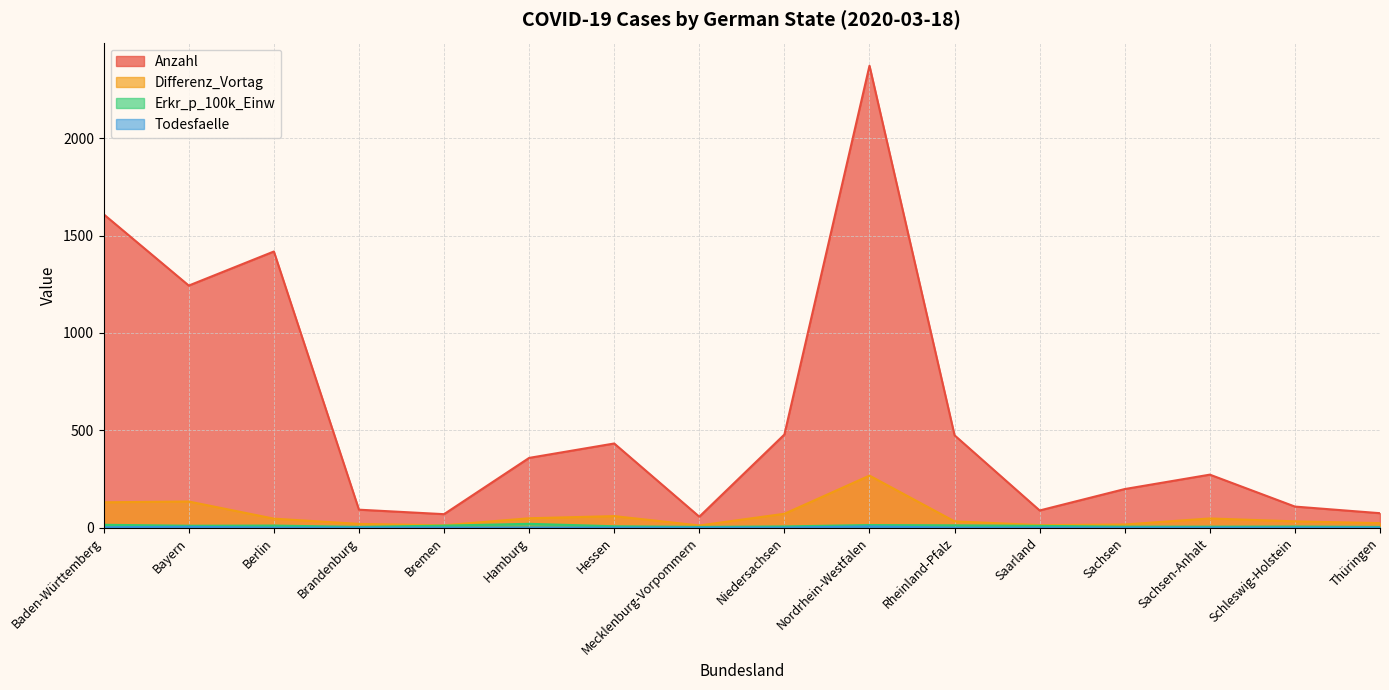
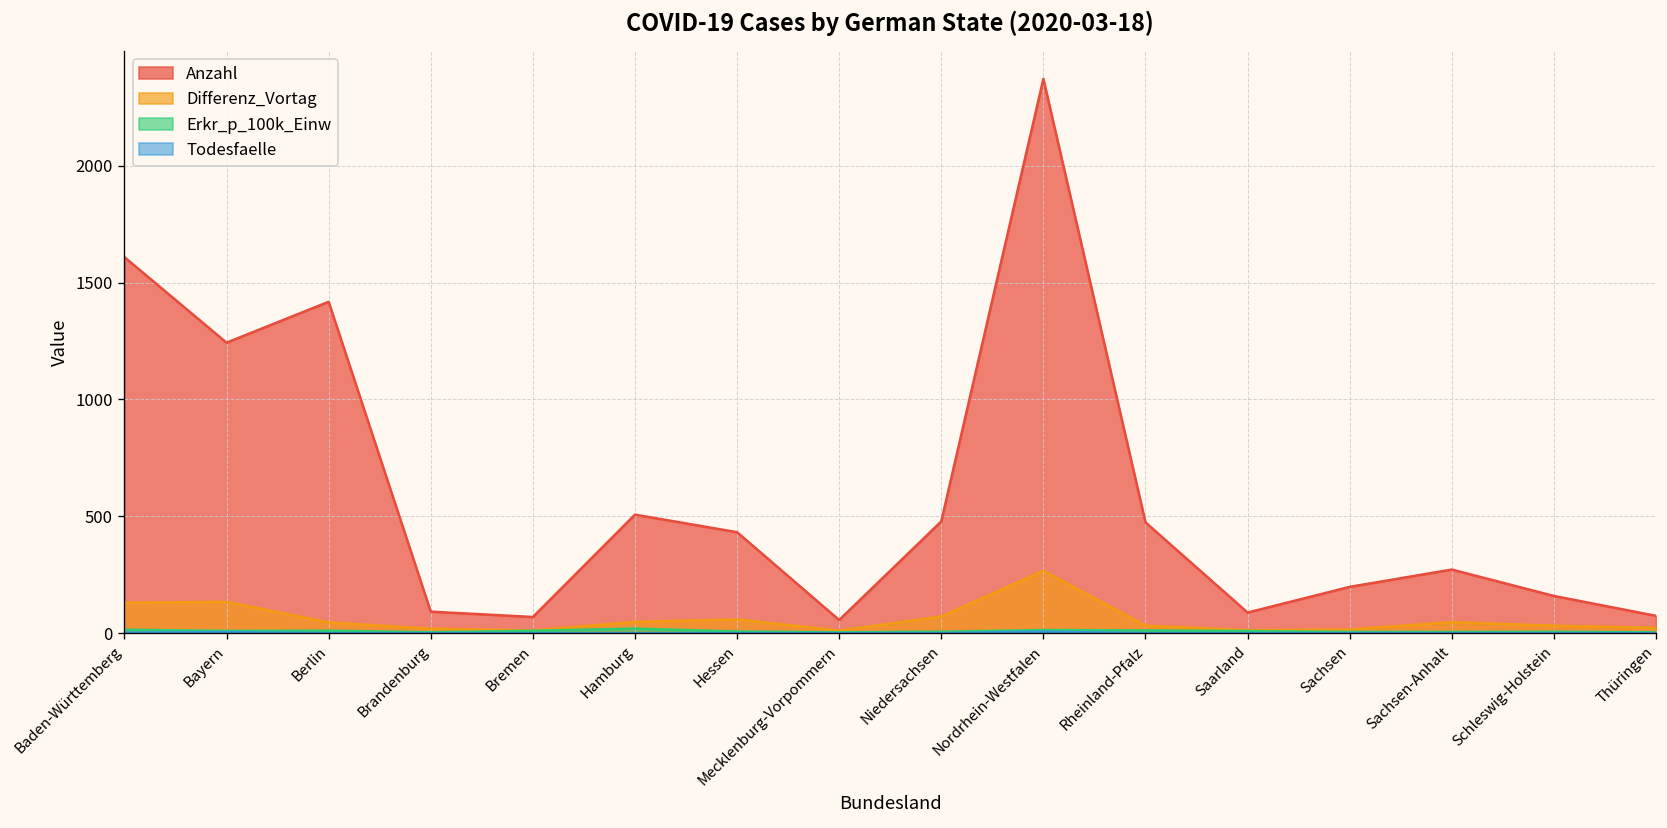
Anzahl, Hamburg: 360 -> 510
Anzahl, Schleswig-Holstein: 110 -> 160
